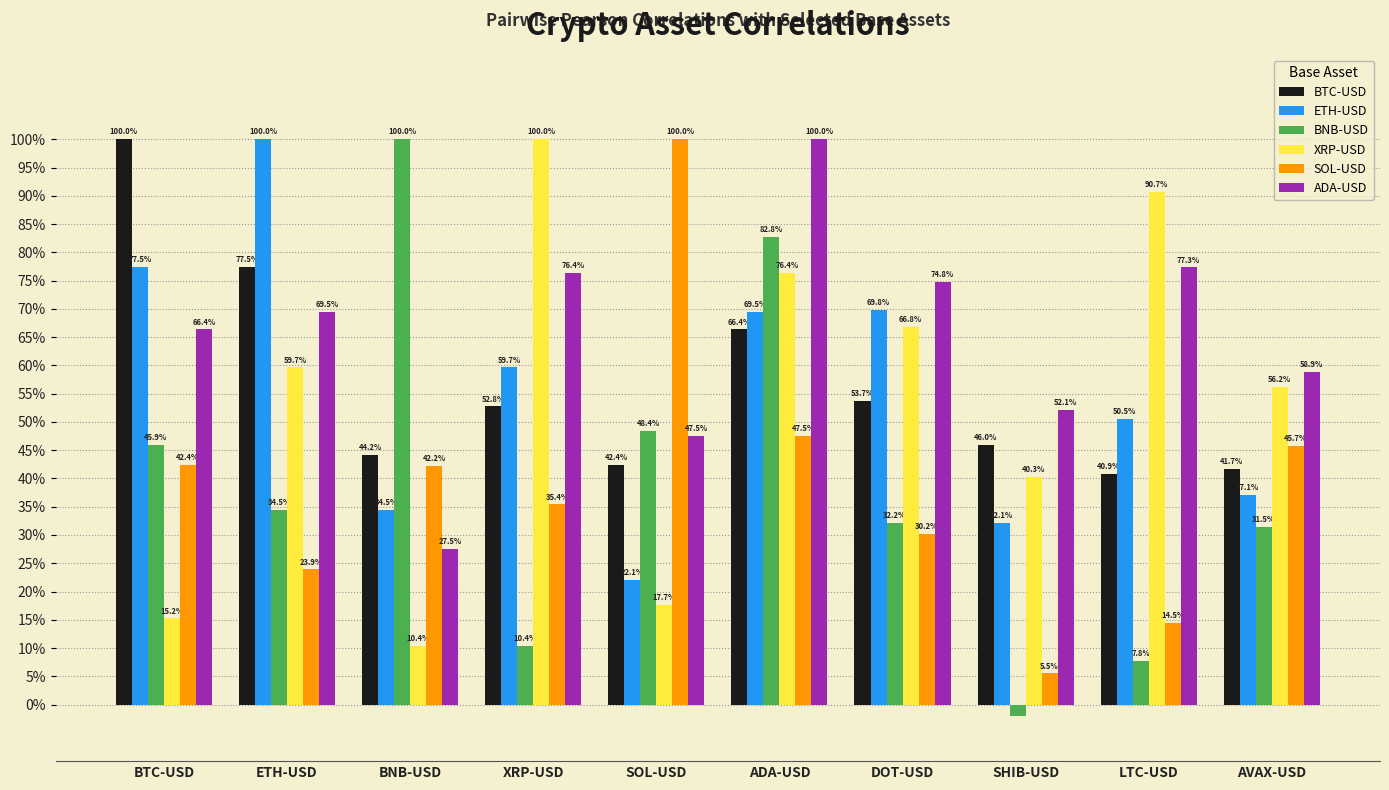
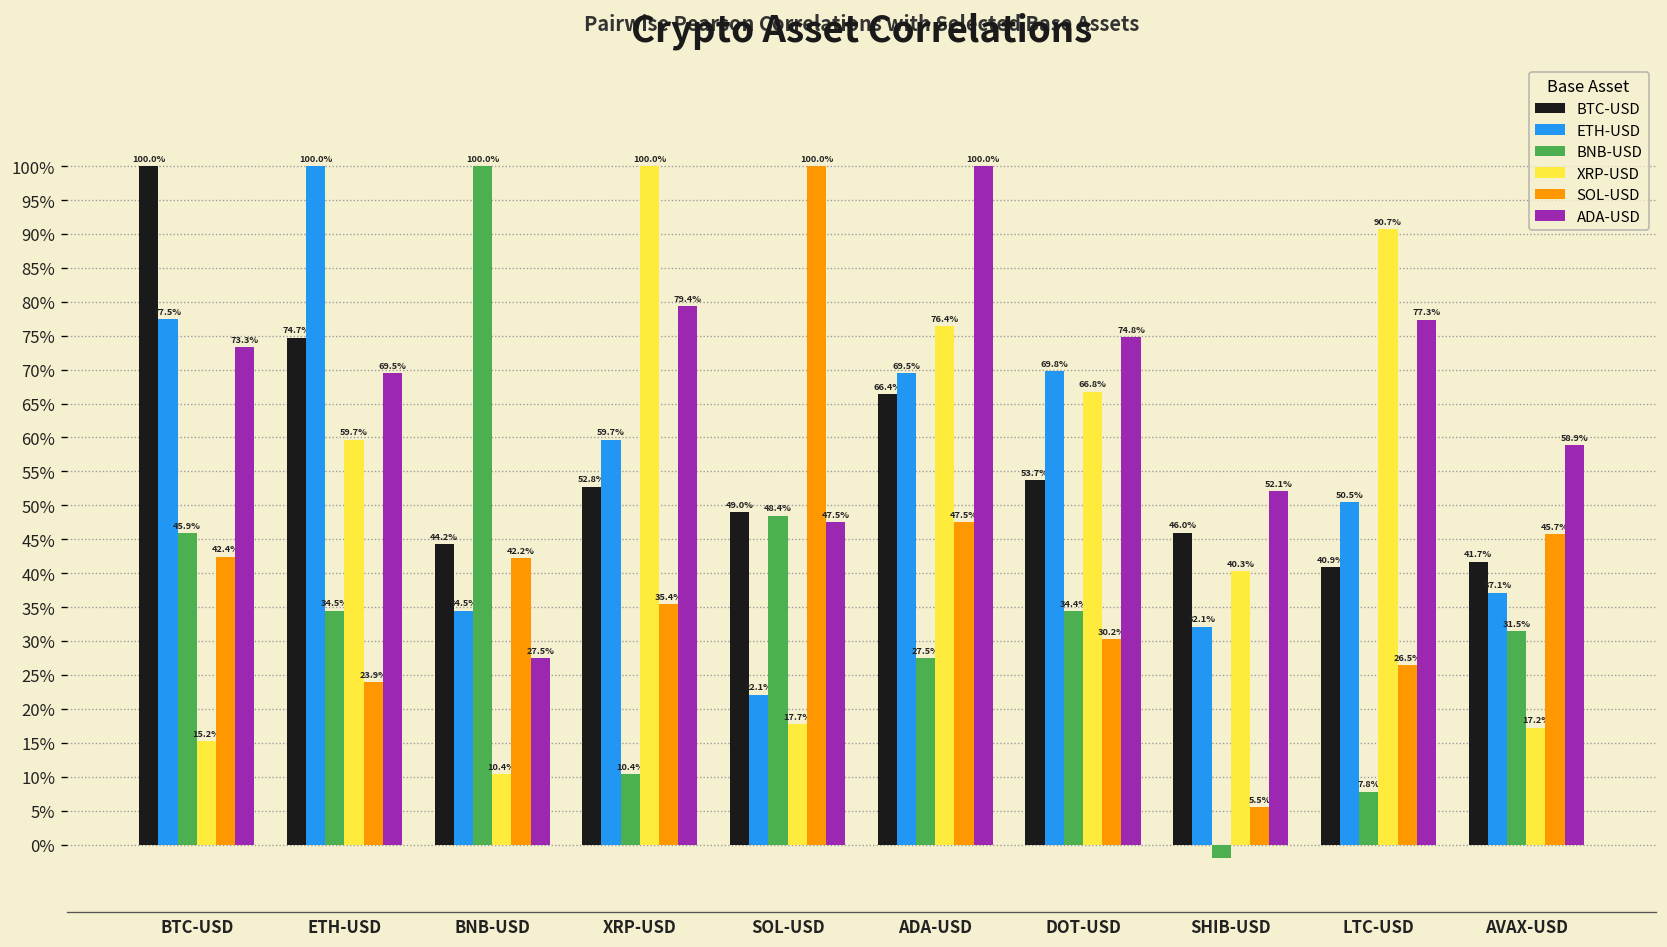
ADA-USD, BTC-USD: 66.4% -> 73.3%
BTC-USD, ETH-USD: 77.5% -> 74.7%
ADA-USD, XRP-USD: 76.4% -> 79.4%
BTC-USD, SOL-USD: 42.4% -> 49.0%
BNB-USD, ADA-USD: 82.8% -> 27.5%
BNB-USD, DOT-USD: 32.2% -> 34.4%
SOL-USD, LTC-USD: 14.5% -> 26.5%
XRP-USD, AVAX-USD: 56.2% -> 17.2%
